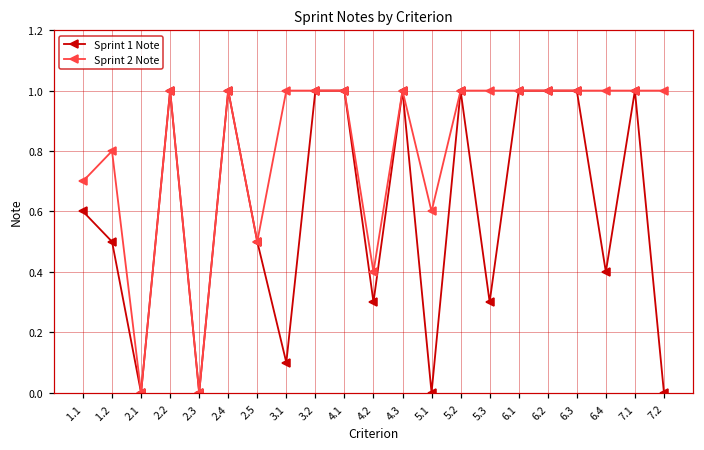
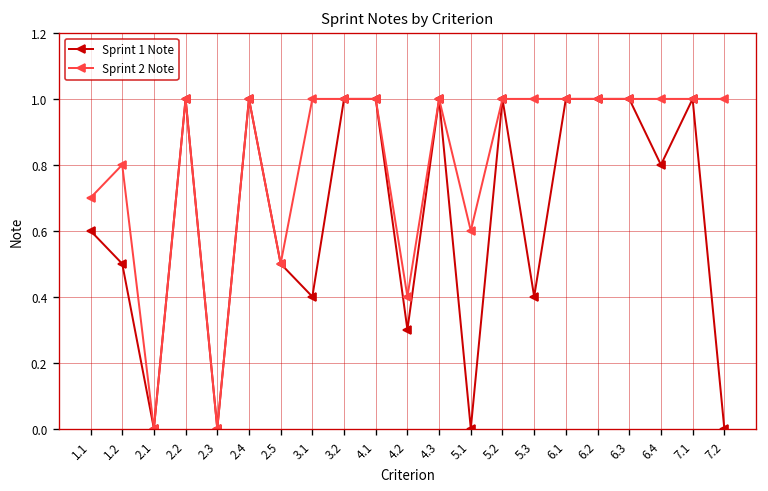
Sprint 1 Note, 3.1: 0.1 -> 0.4
Sprint 1 Note, 5.3: 0.3 -> 0.4
Sprint 1 Note, 6.4: 0.4 -> 0.8
